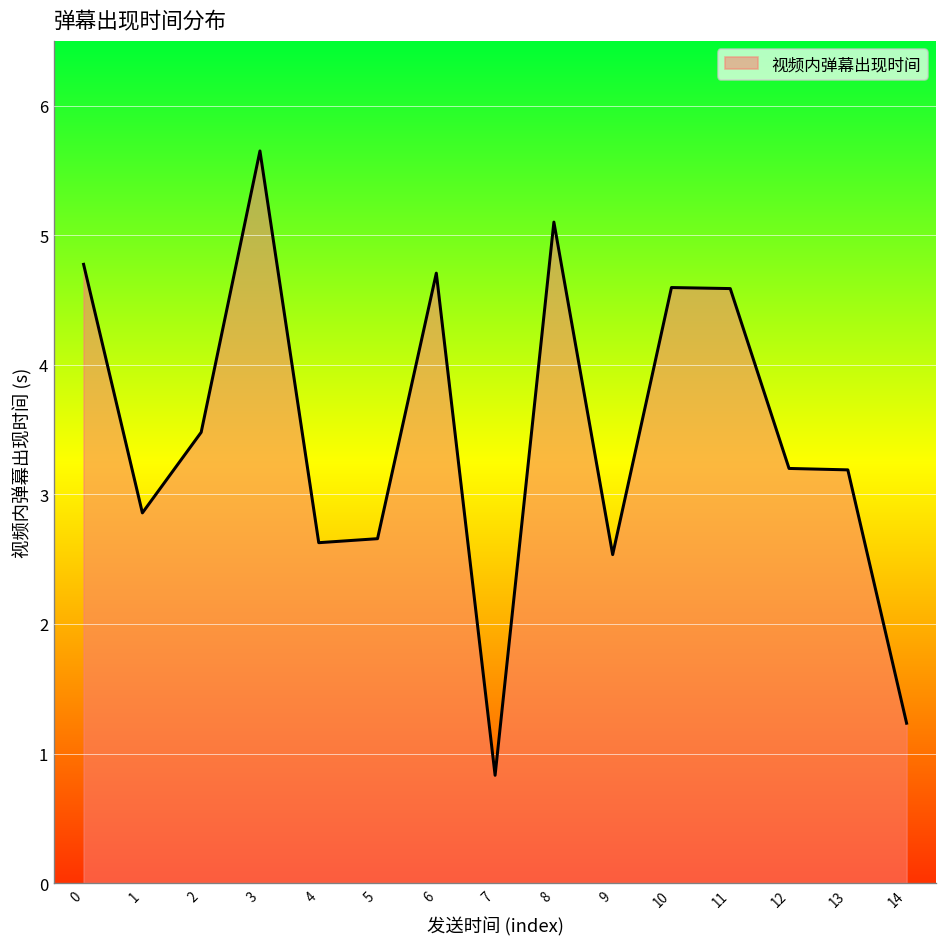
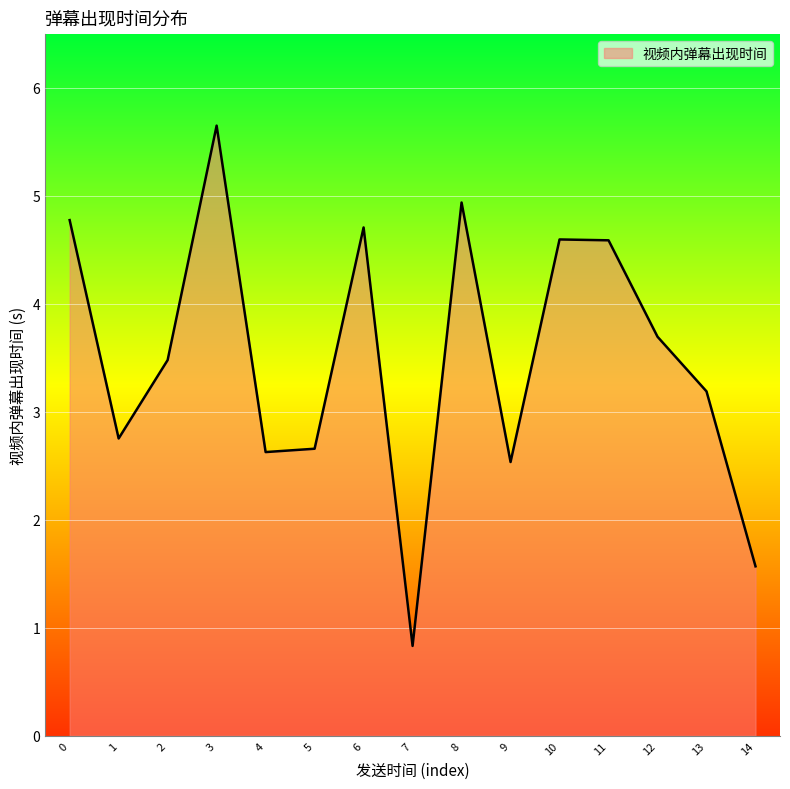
1: 2.86 -> 2.75
8: 5.10 -> 4.94
12: 3.20 -> 3.70
14: 1.23 -> 1.57
